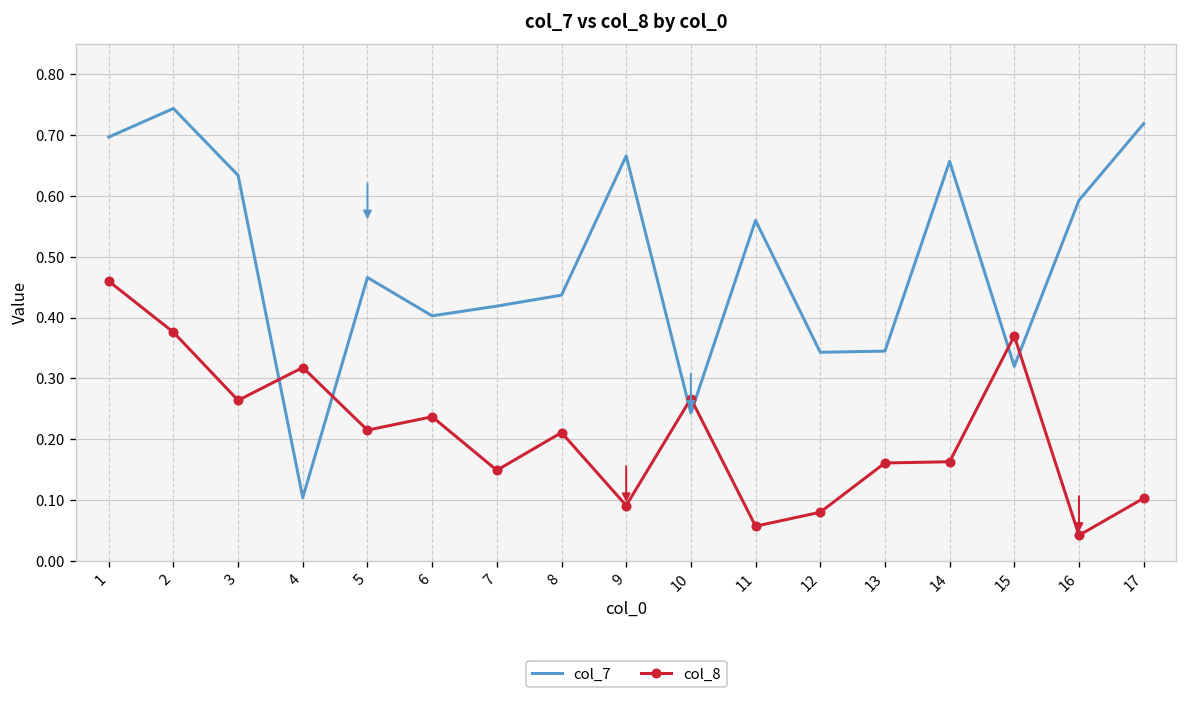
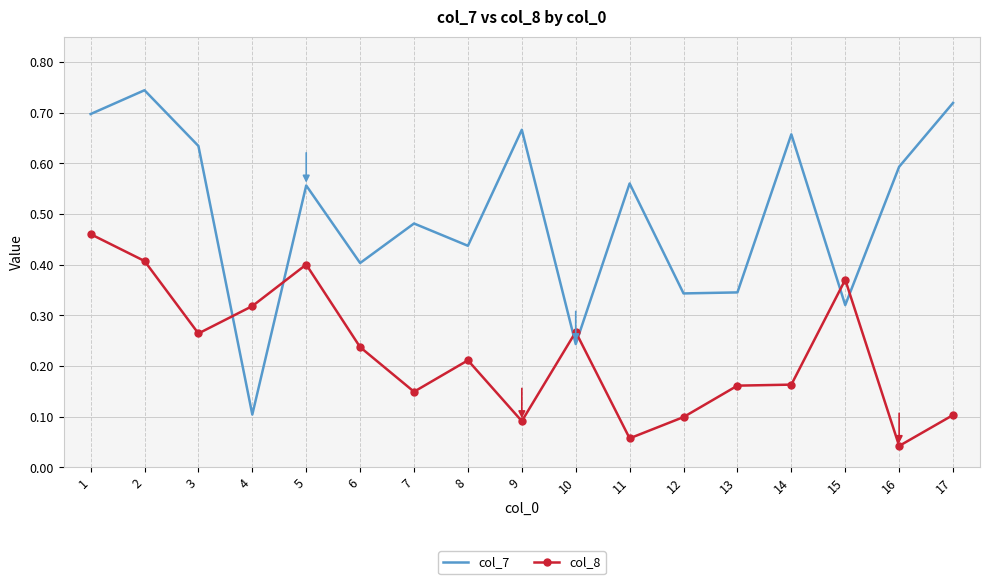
col_8, 2: 0.38 -> 0.41
col_7, 5: 0.47 -> 0.56
col_8, 5: 0.22 -> 0.40
col_7, 7: 0.42 -> 0.48
col_8, 12: 0.08 -> 0.10
